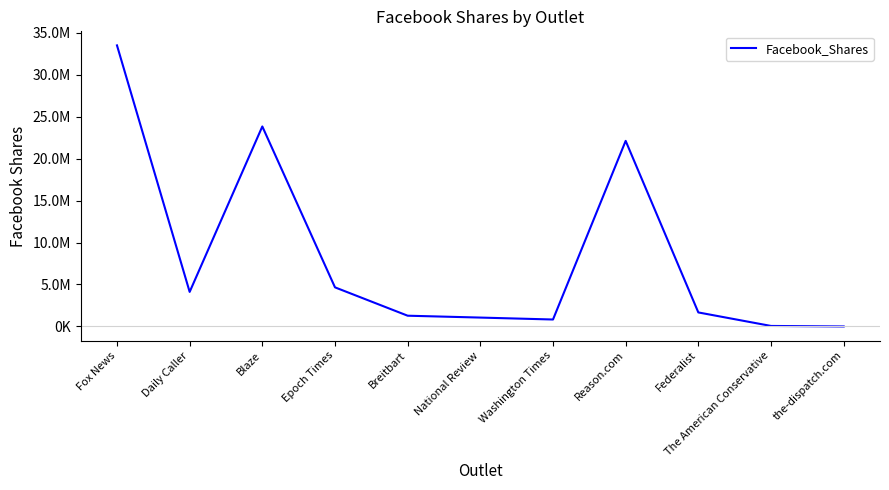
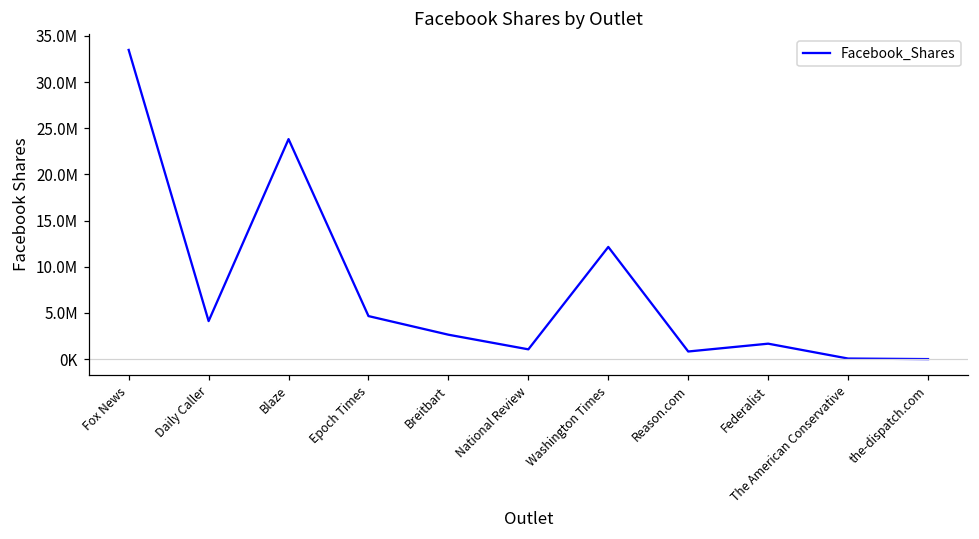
Breitbart: 1000000 -> 3000000
Washington Times: 1000000 -> 12000000
Reason.com: 22000000 -> 1000000
